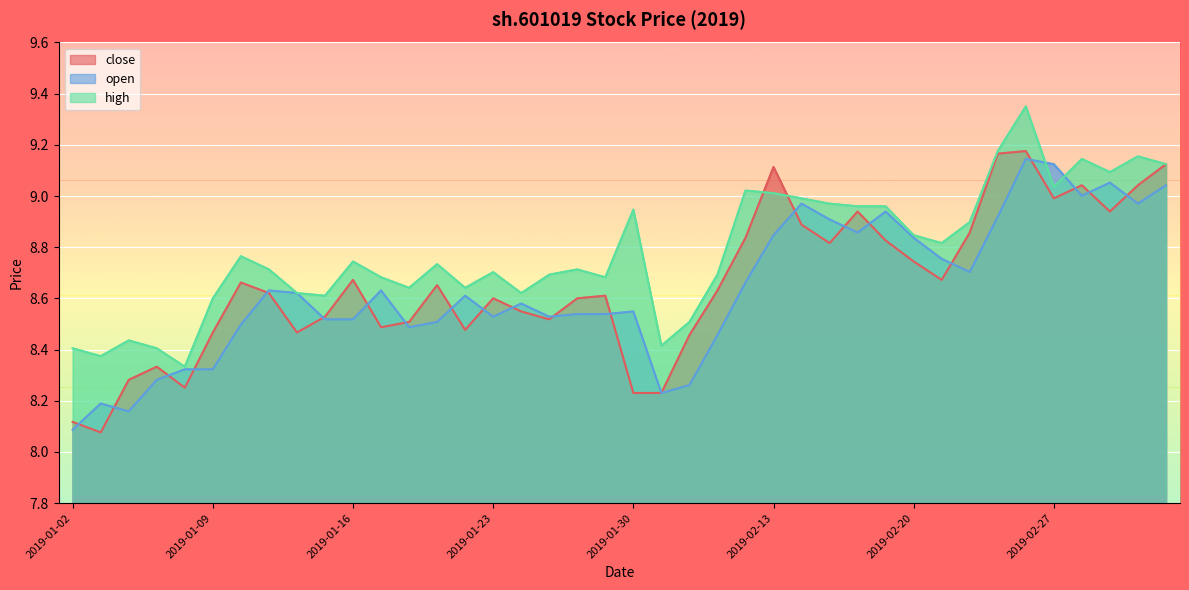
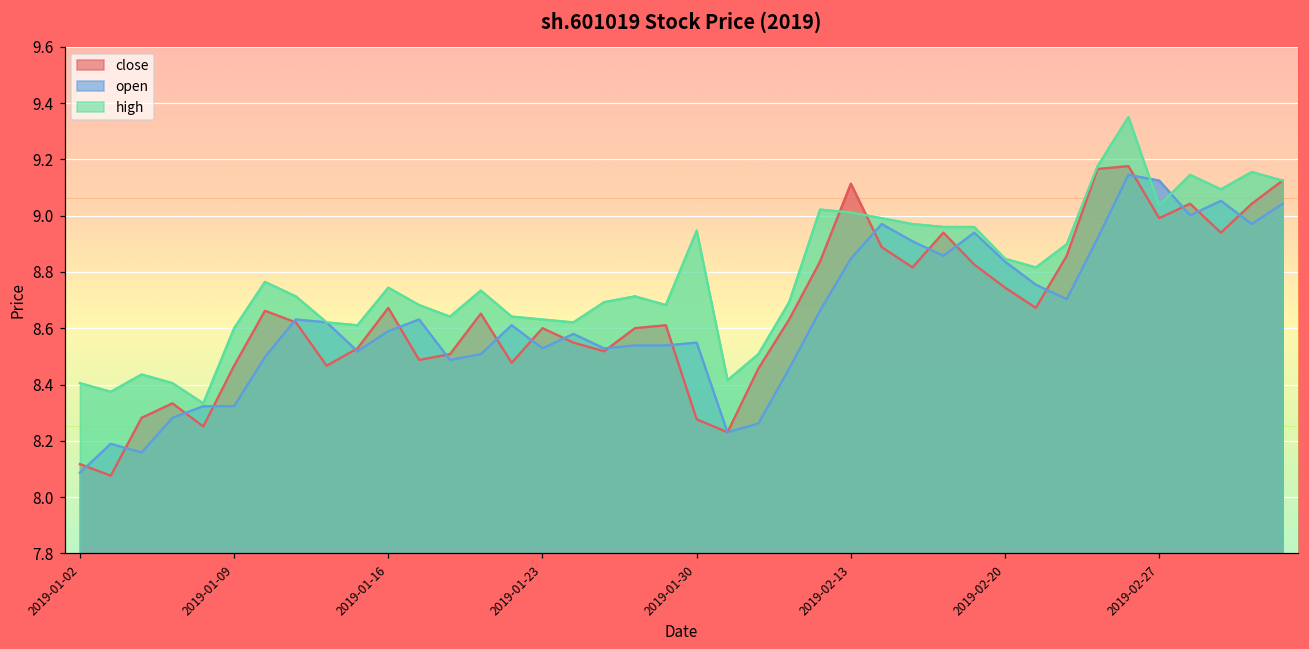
open, 2019-01-16: 8.52 -> 8.59
high, 2019-01-23: 8.70 -> 8.63
close, 2019-01-30: 8.23 -> 8.28
